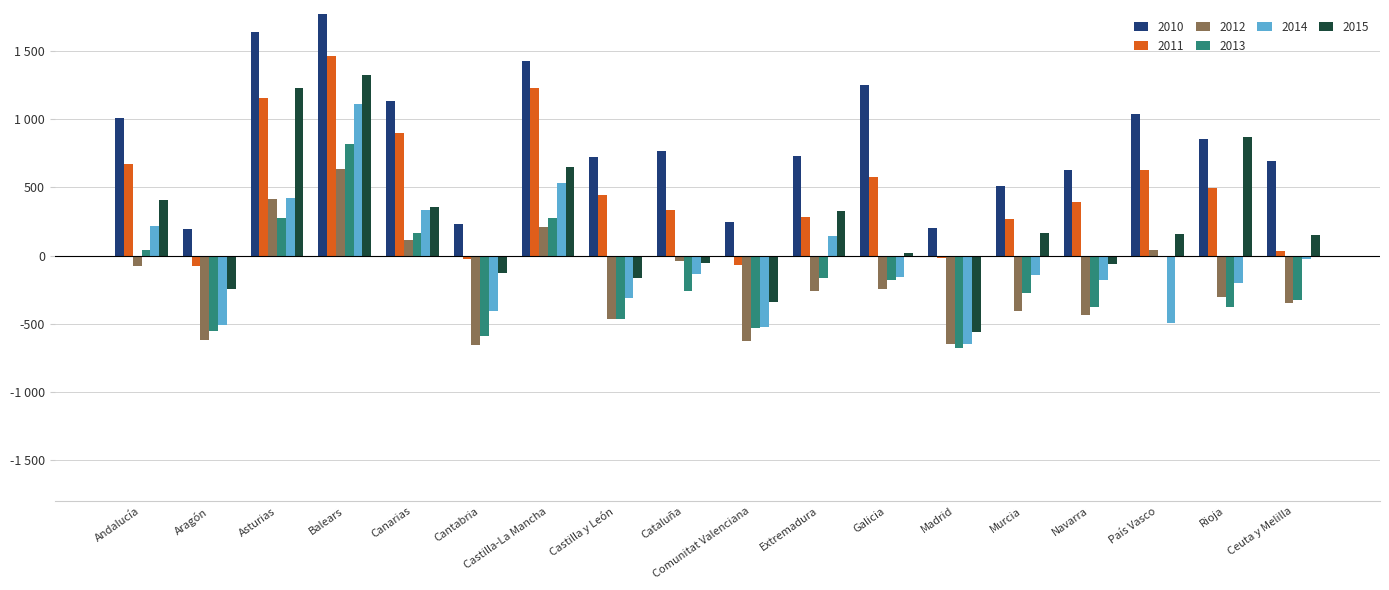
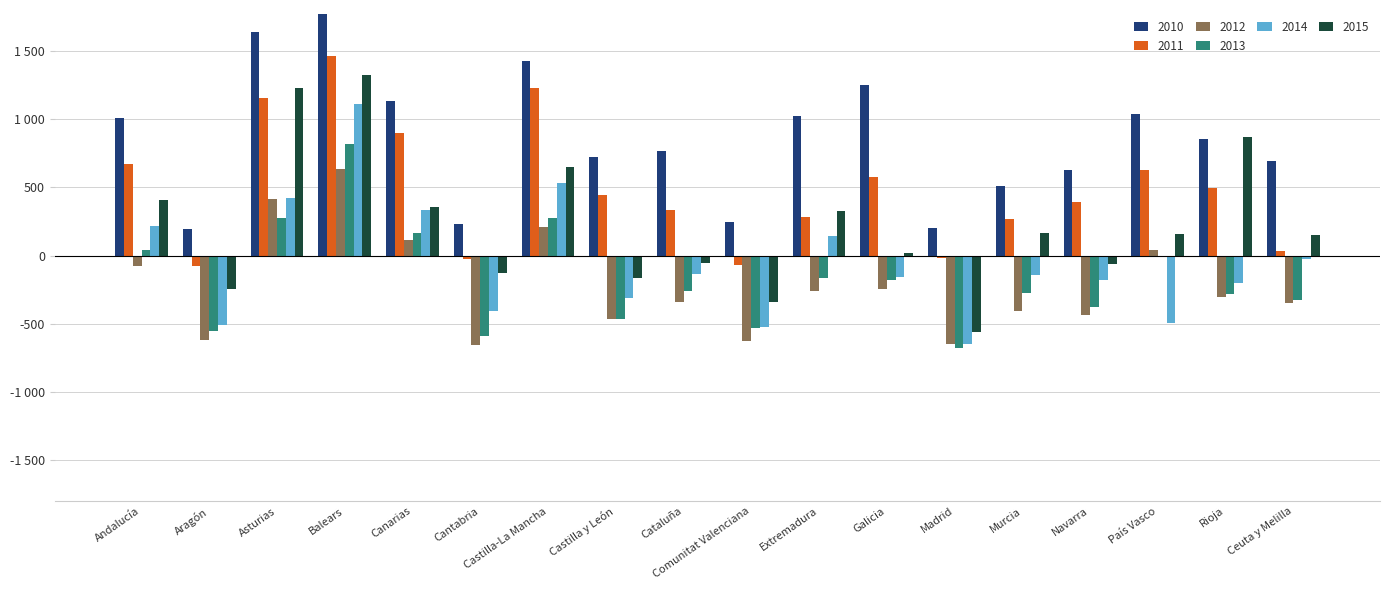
2012, Cataluña: -40 -> -340
2010, Extremadura: 730 -> 1020
2013, Rioja: -370 -> -280
